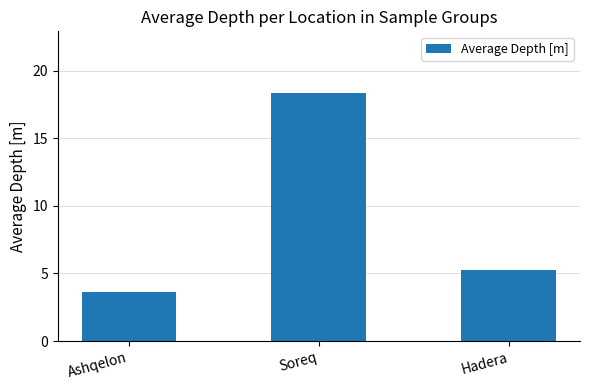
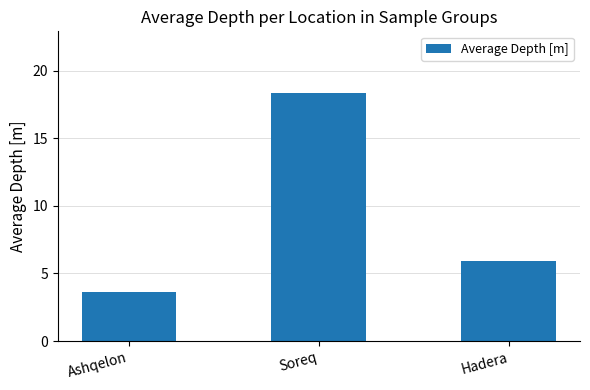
Hadera: 5.3 -> 5.9
